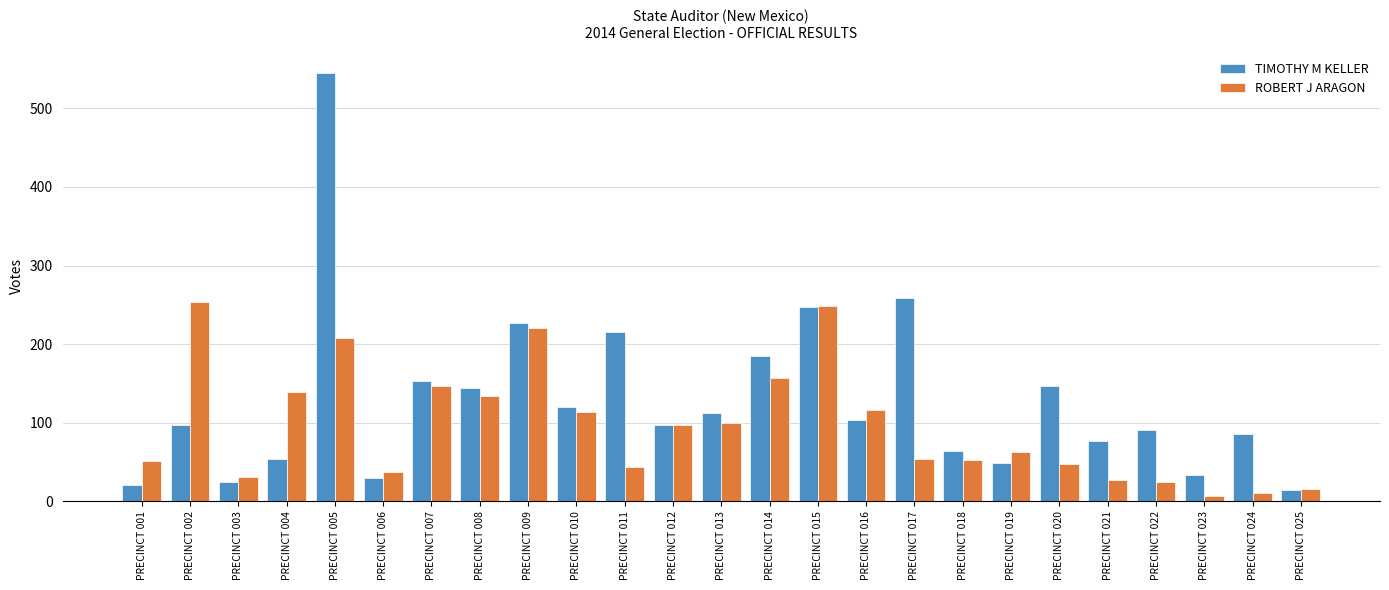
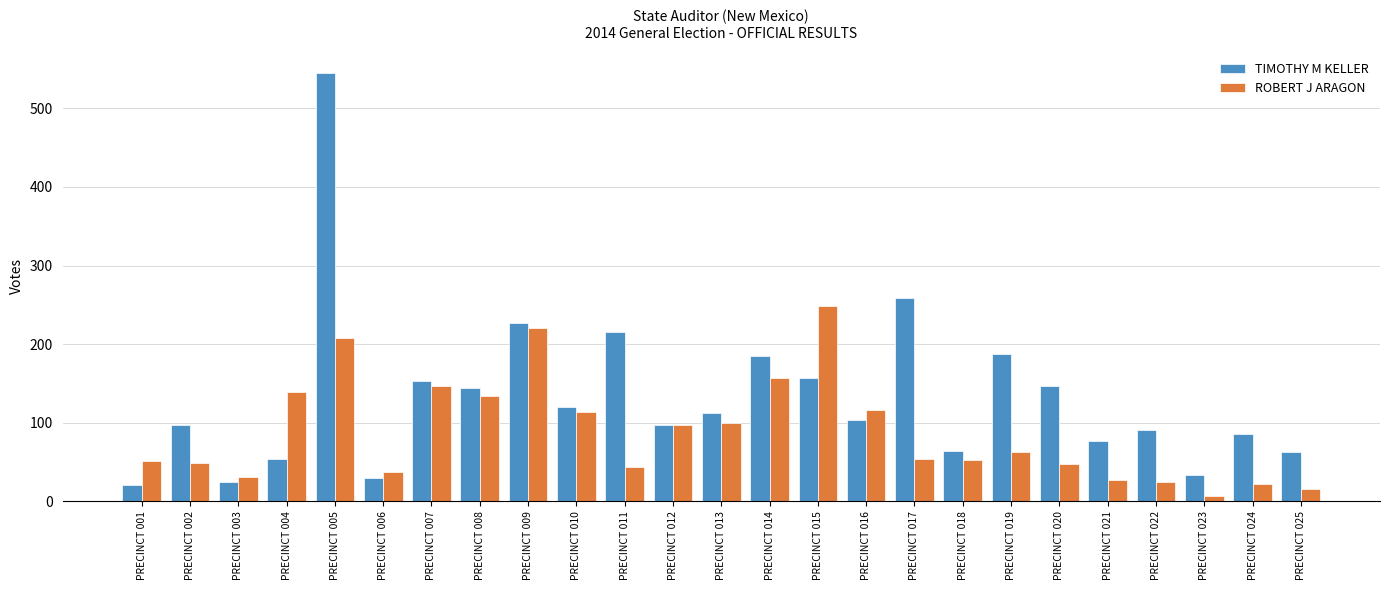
ROBERT J ARAGON, PRECINCT 002: 250 -> 50
TIMOTHY M KELLER, PRECINCT 015: 250 -> 160
TIMOTHY M KELLER, PRECINCT 019: 50 -> 190
ROBERT J ARAGON, PRECINCT 024: 10 -> 20
TIMOTHY M KELLER, PRECINCT 025: 10 -> 60
